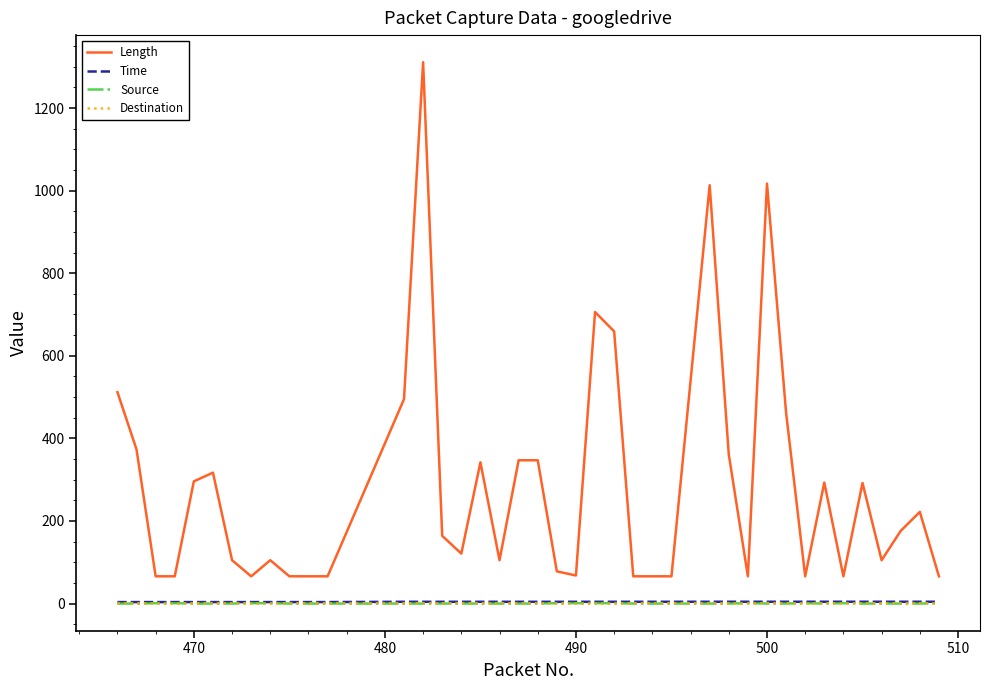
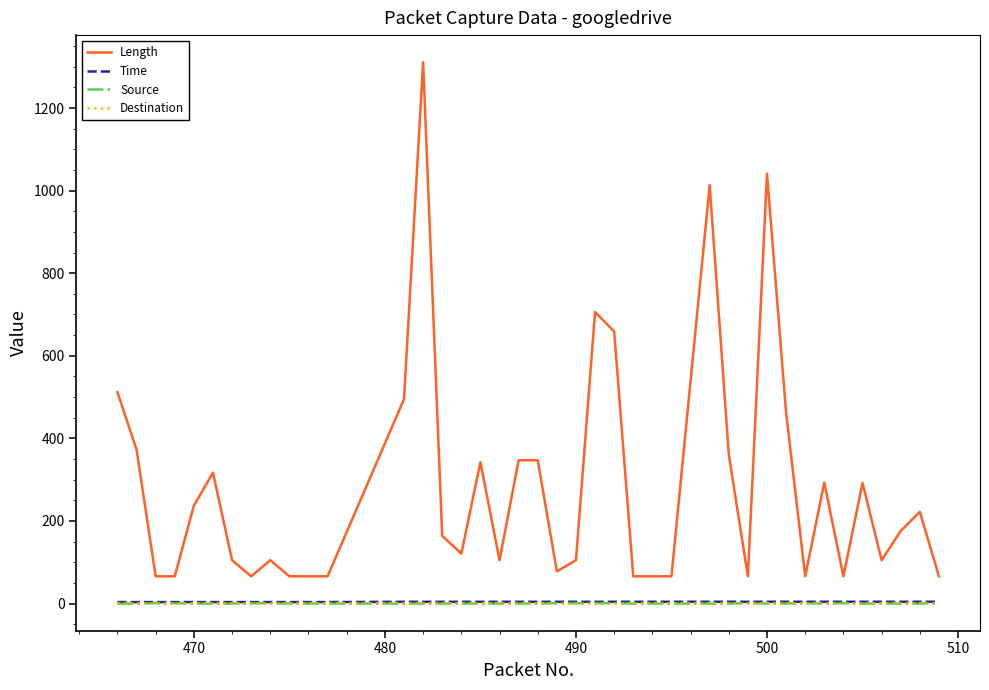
Length, 470: 300 -> 240
Length, 490: 70 -> 110
Length, 500: 1020 -> 1040
